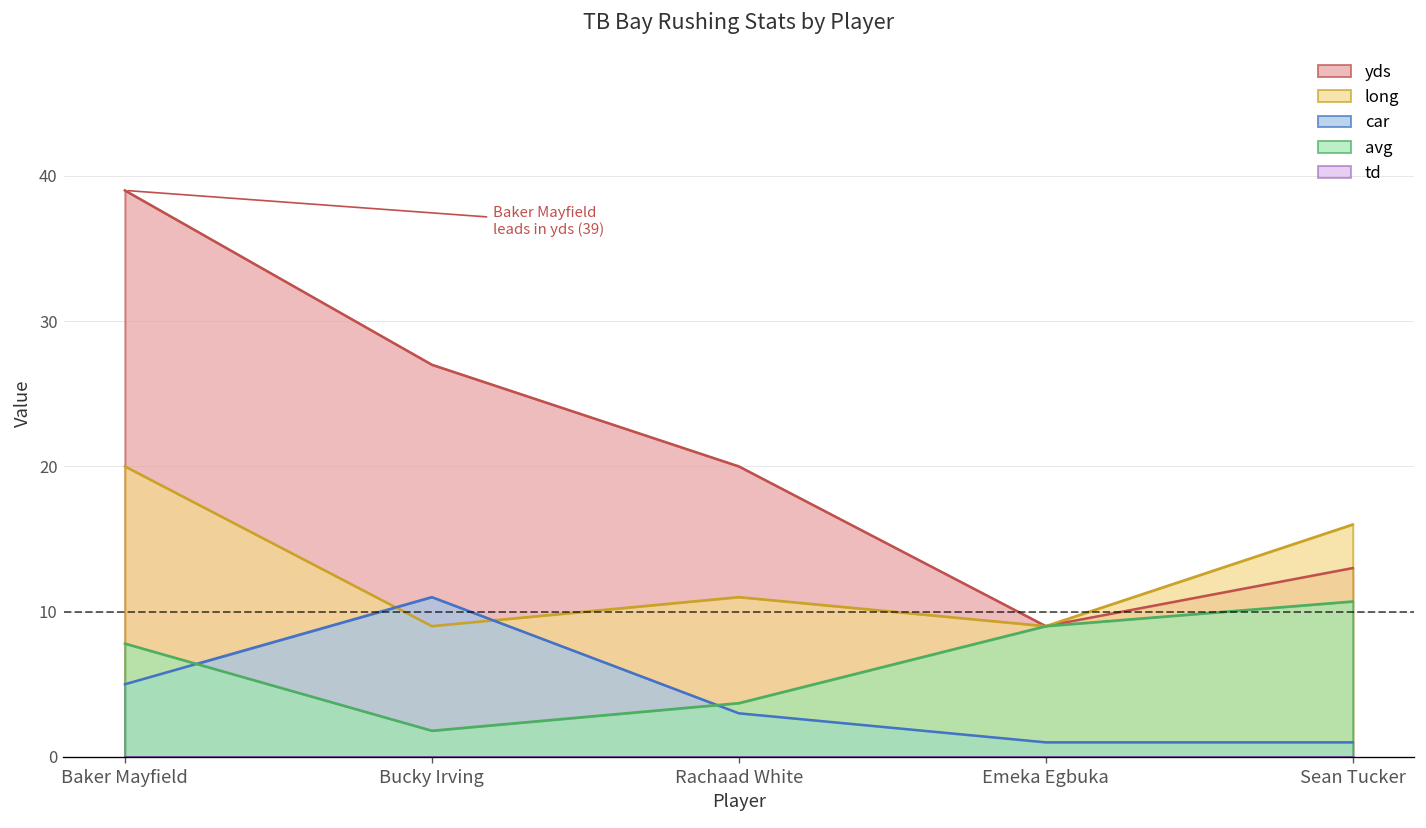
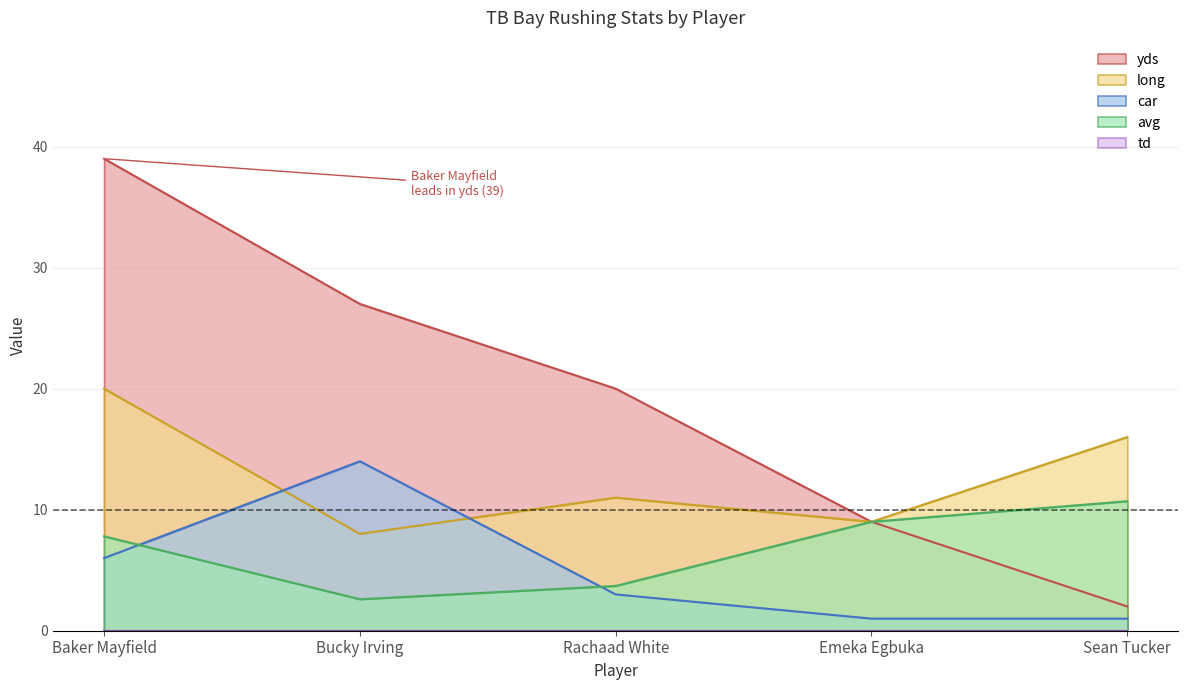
car, Baker Mayfield: 5 -> 6
long, Bucky Irving: 9 -> 8
car, Bucky Irving: 11 -> 14
avg, Bucky Irving: 1.8 -> 2.6
yds, Sean Tucker: 13 -> 2
